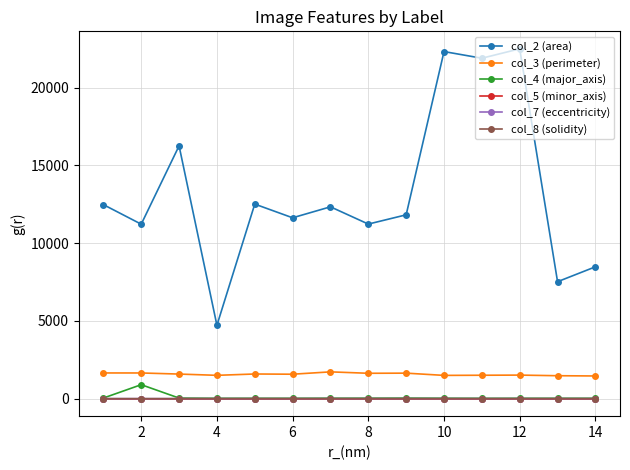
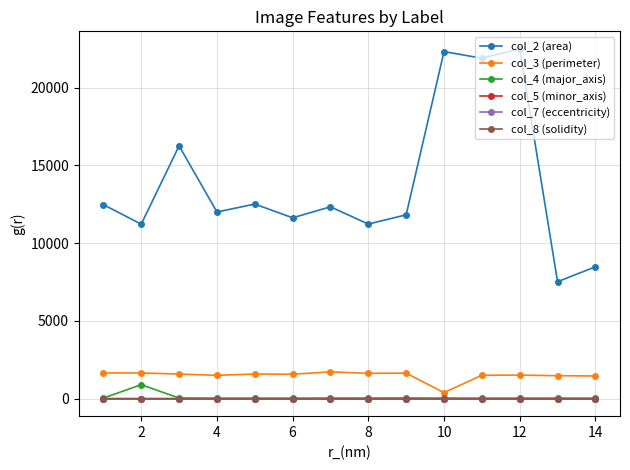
col_2 (area), 4: 4700 -> 12000
col_3 (perimeter), 10: 1500 -> 400
